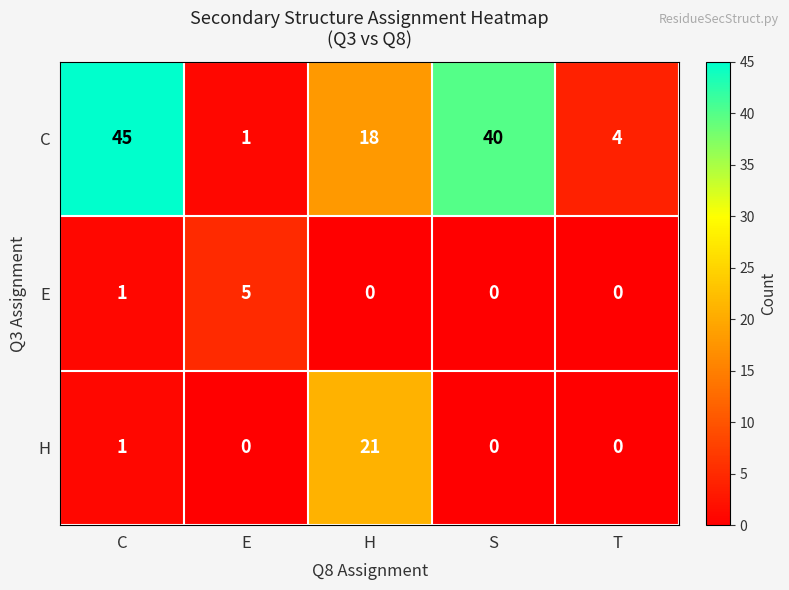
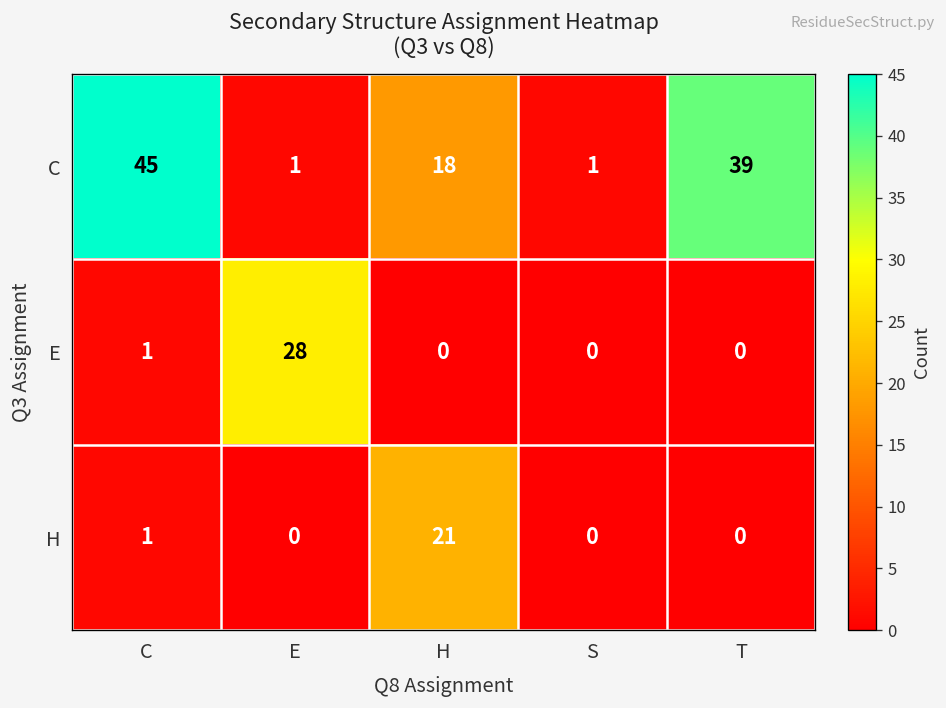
C, S: 40 -> 1
C, T: 4 -> 39
E, E: 5 -> 28
